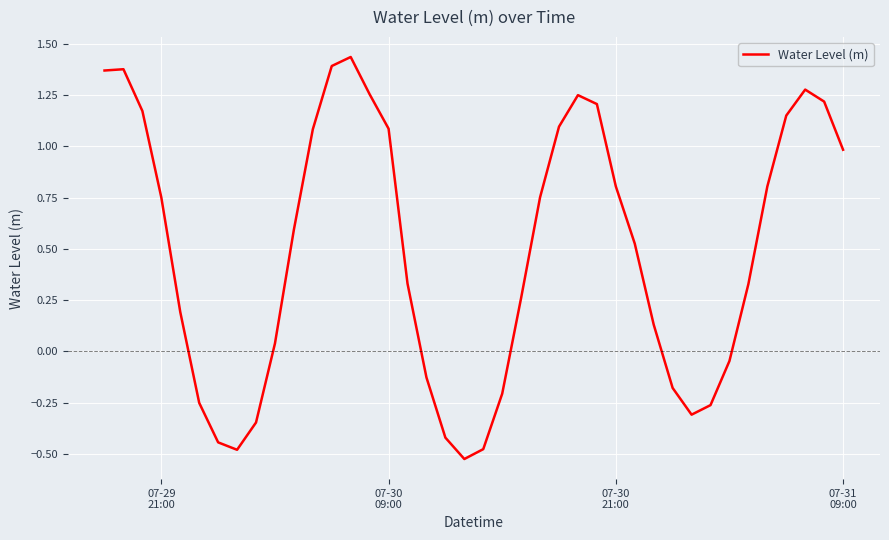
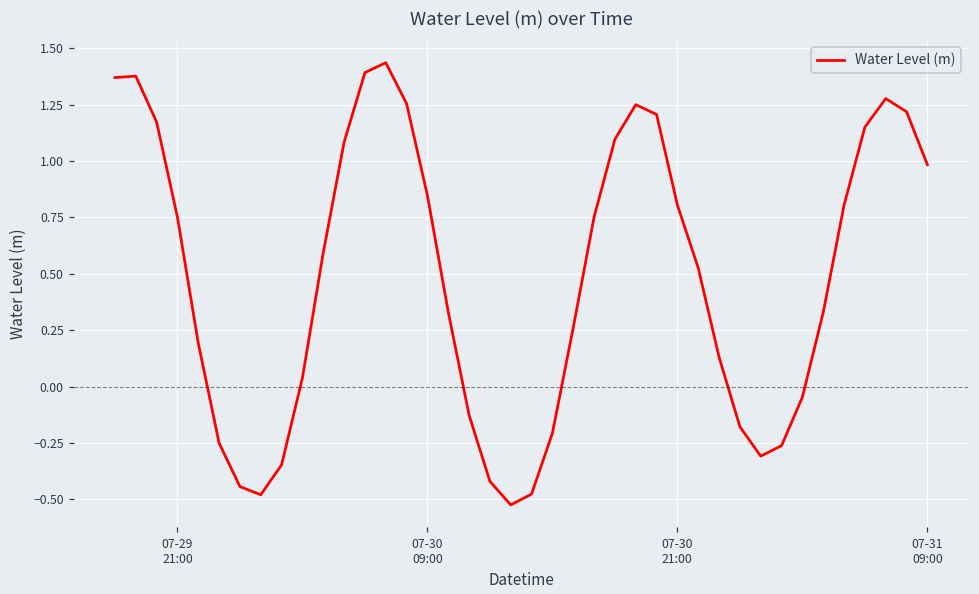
07-30 09:00: 1.09 -> 0.85
